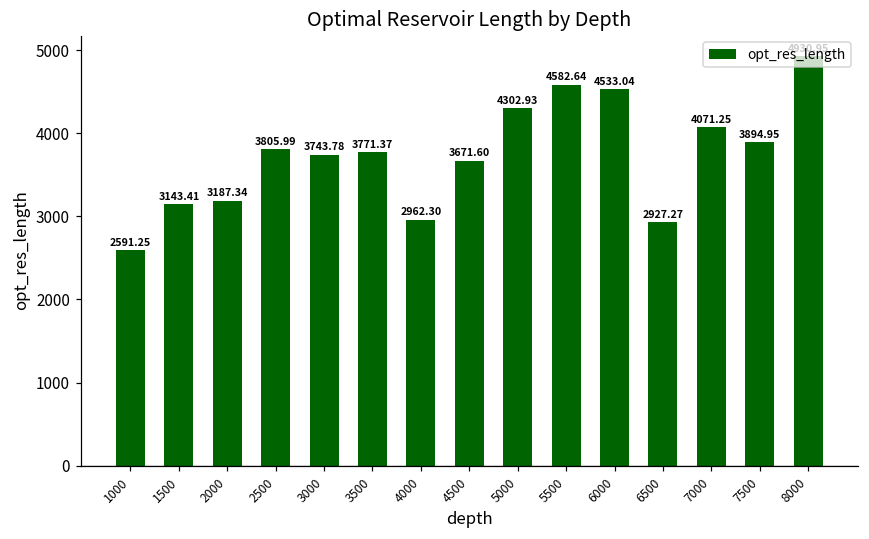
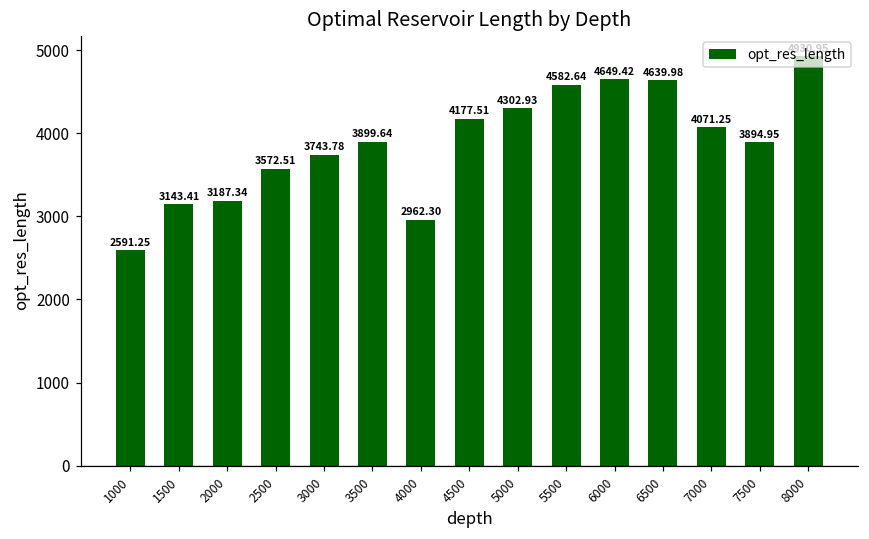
2500: 3805.99 -> 3572.51
3500: 3771.37 -> 3899.64
4500: 3671.60 -> 4177.51
6000: 4533.04 -> 4649.42
6500: 2927.27 -> 4639.98
